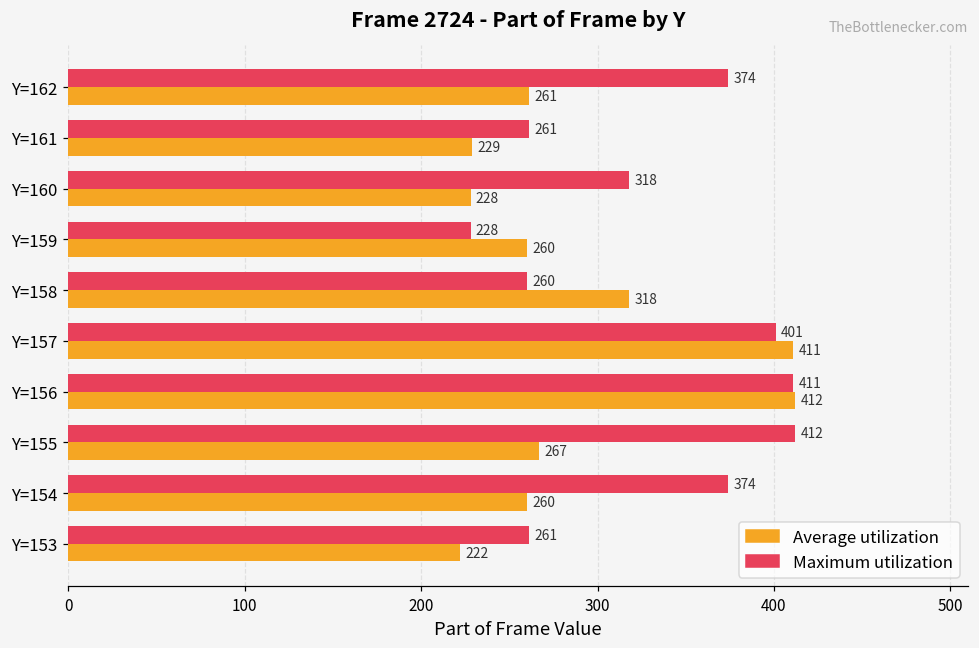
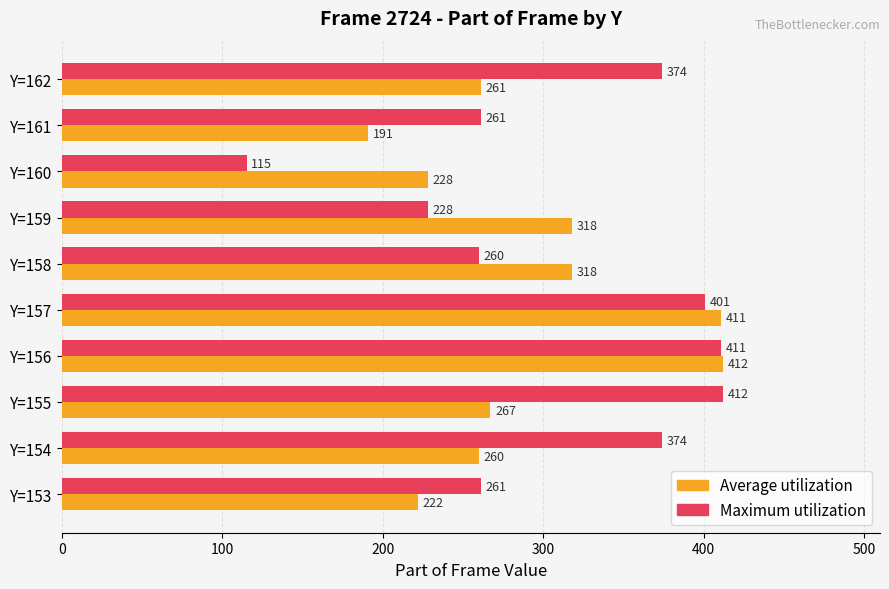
Average utilization, Y=161: 229 -> 191
Maximum utilization, Y=160: 318 -> 115
Average utilization, Y=159: 260 -> 318
